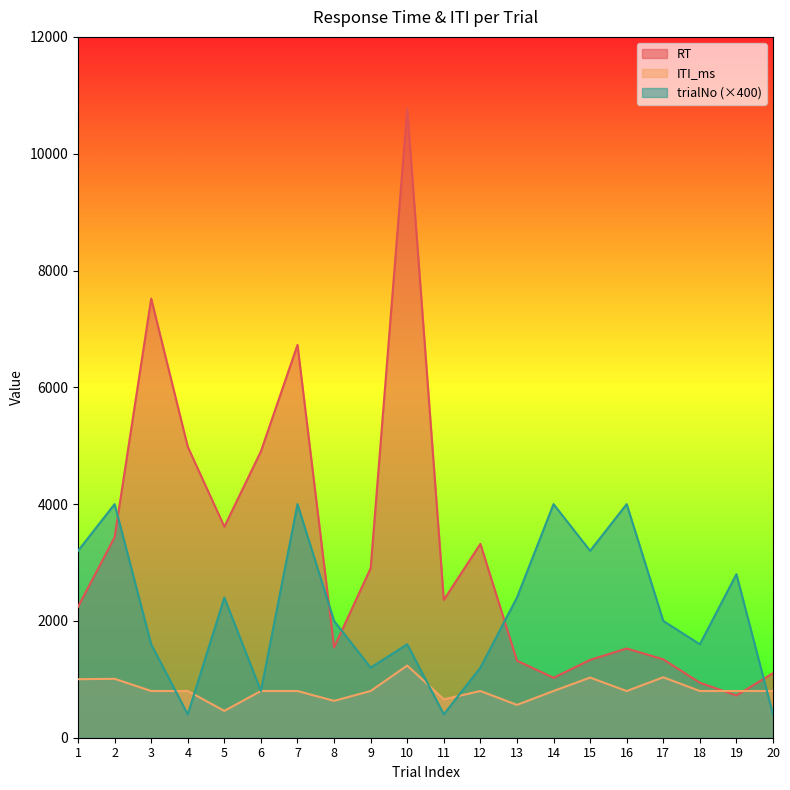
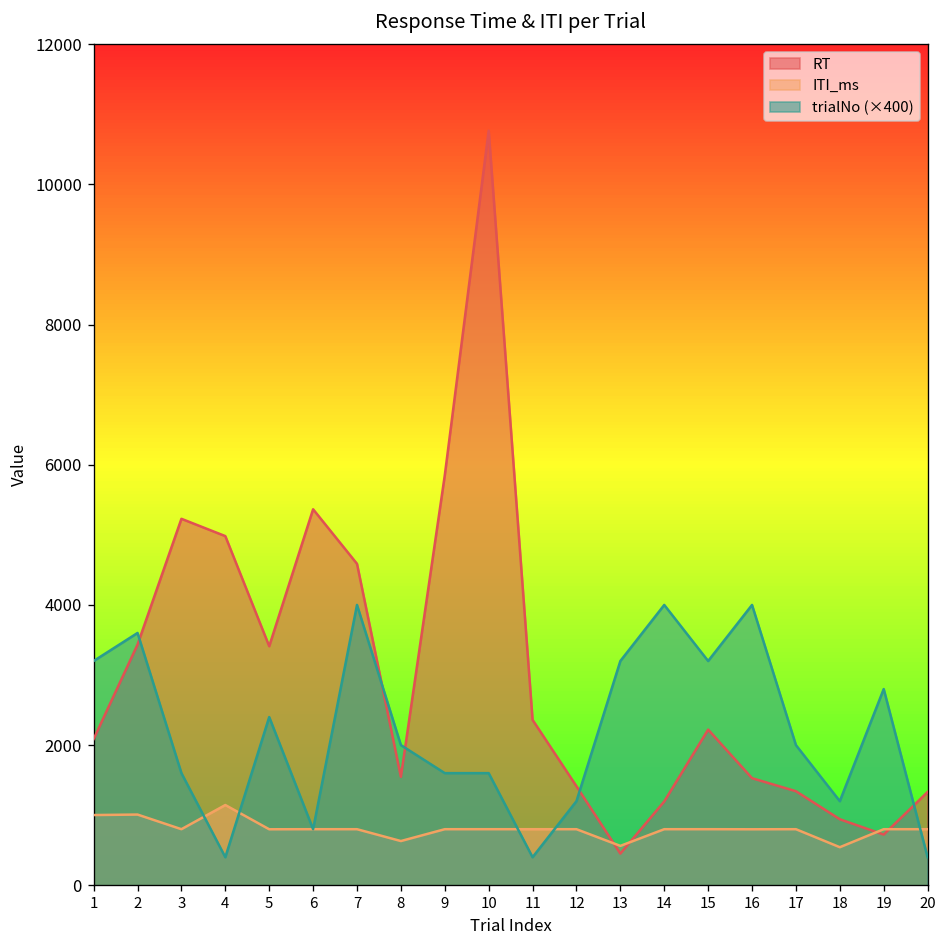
RT, 1: 2200 -> 2100
trialNo (×400), 2: 4000 -> 3600
RT, 3: 7500 -> 5200
ITI_ms, 4: 800 -> 1100
RT, 5: 3600 -> 3400
ITI_ms, 5: 500 -> 800
RT, 6: 4900 -> 5400
RT, 7: 6700 -> 4600
RT, 9: 2900 -> 5900
trialNo (×400), 9: 1200 -> 1600
ITI_ms, 10: 1200 -> 800
ITI_ms, 11: 700 -> 800
RT, 12: 3300 -> 1400
RT, 13: 1300 -> 500
trialNo (×400), 13: 2400 -> 3200
RT, 14: 1000 -> 1200
RT, 15: 1300 -> 2200
ITI_ms, 15: 1000 -> 800
ITI_ms, 17: 1000 -> 800
ITI_ms, 18: 800 -> 500
trialNo (×400), 18: 1600 -> 1200
RT, 20: 1100 -> 1300
